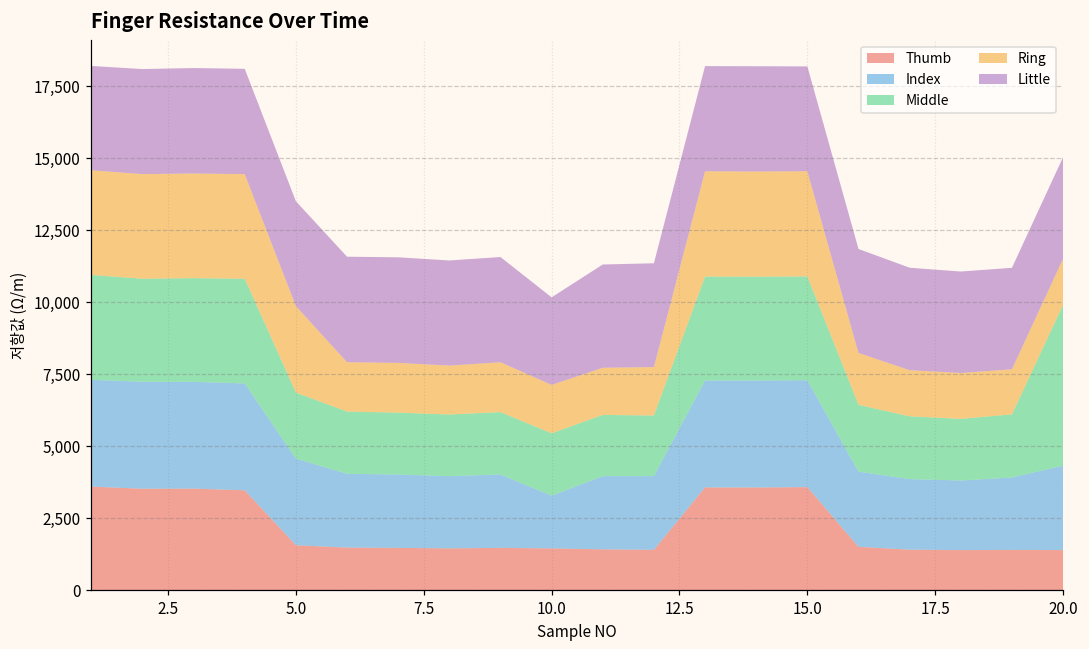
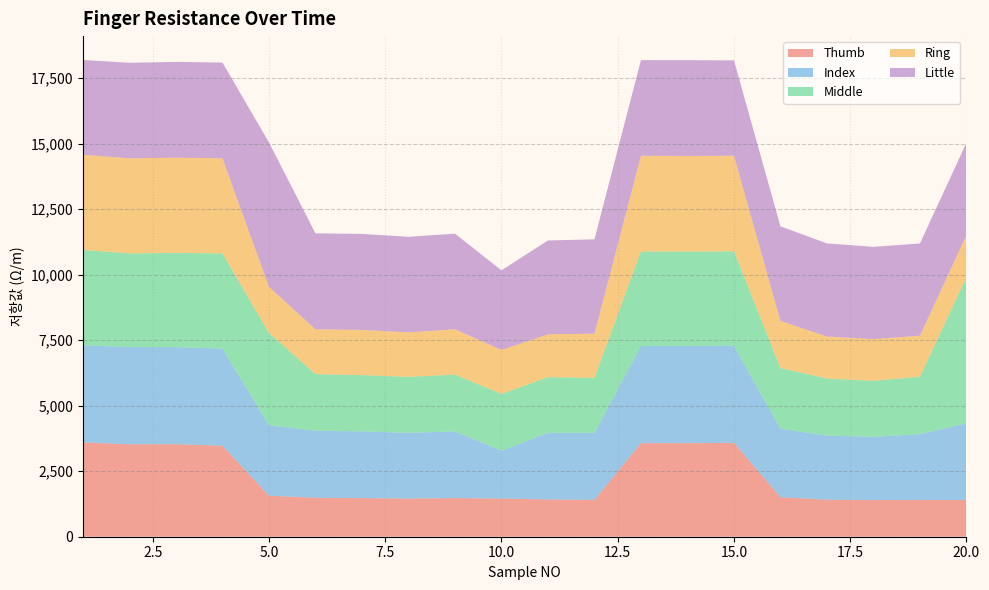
Index, 5.0: 3,000 -> 2,700
Middle, 5.0: 2,300 -> 3,500
Ring, 5.0: 3,000 -> 1,800
Little, 5.0: 3,600 -> 5,500
